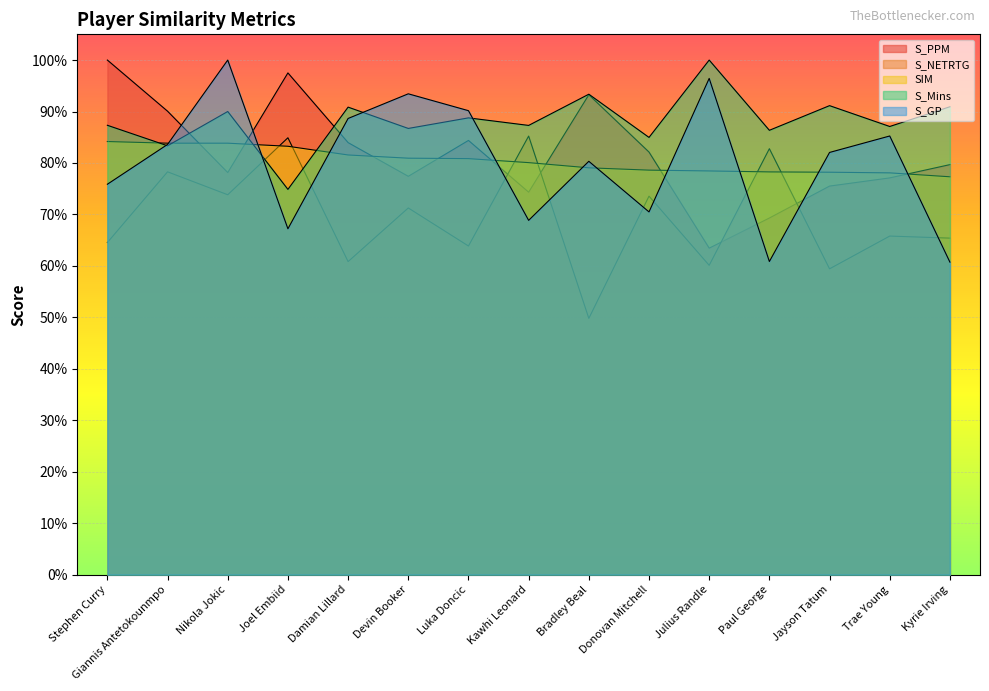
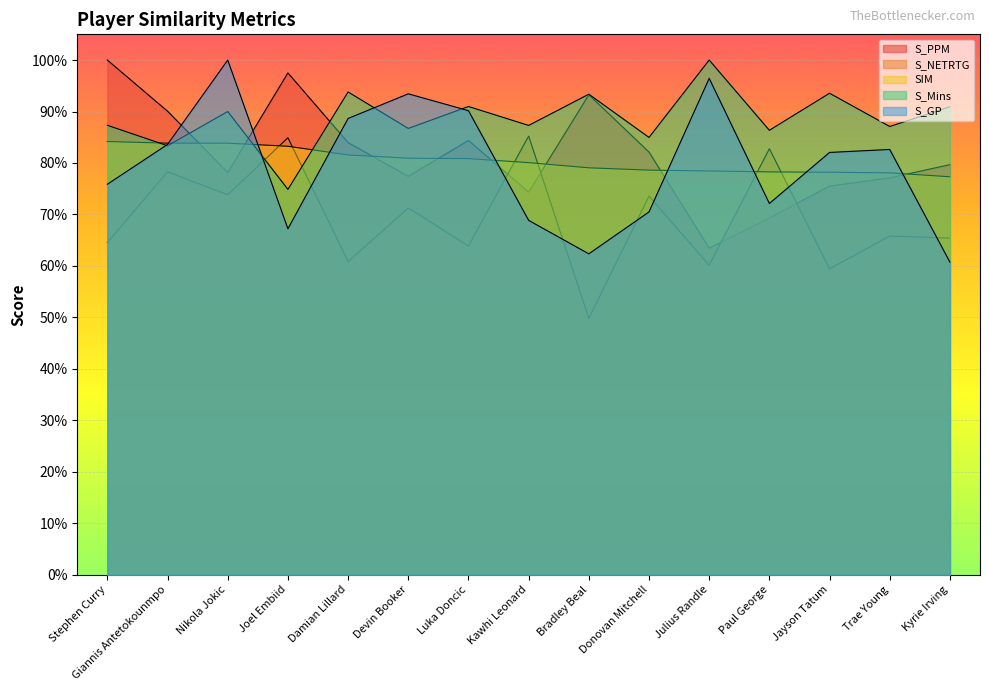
S_Mins, Damian Lillard: 91% -> 94%
S_Mins, Luka Doncic: 89% -> 91%
S_GP, Bradley Beal: 80% -> 62%
S_GP, Paul George: 61% -> 72%
S_Mins, Jayson Tatum: 91% -> 94%
S_GP, Trae Young: 85% -> 83%
